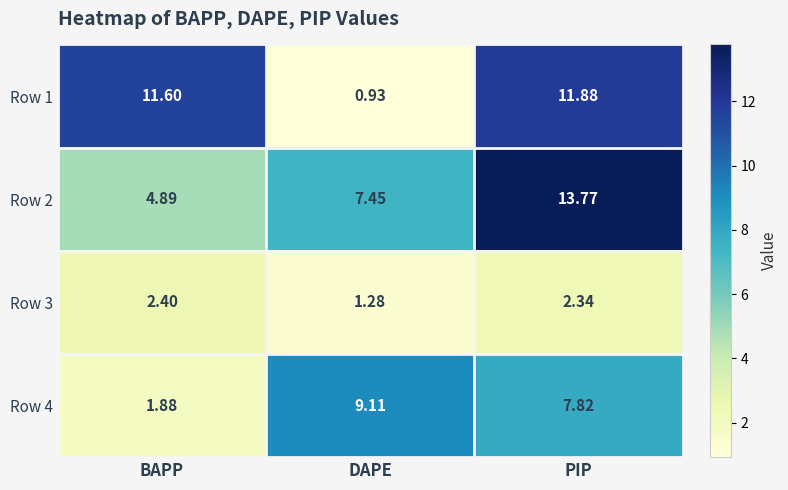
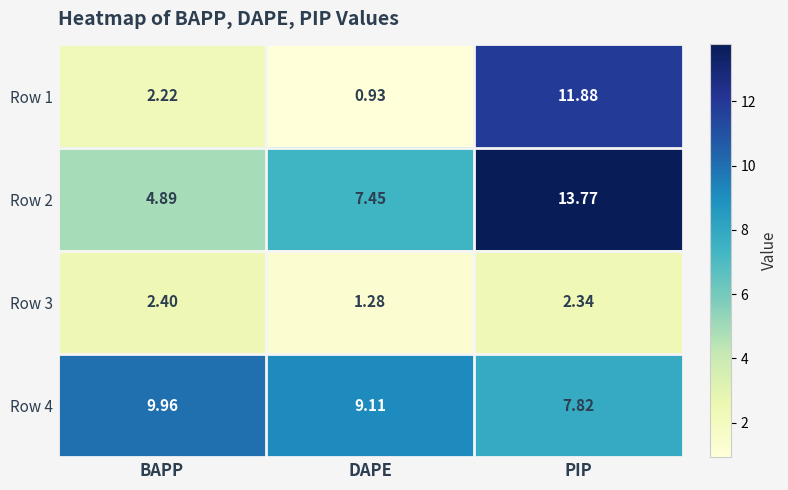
Row 1, BAPP: 11.60 -> 2.22
Row 4, BAPP: 1.88 -> 9.96
